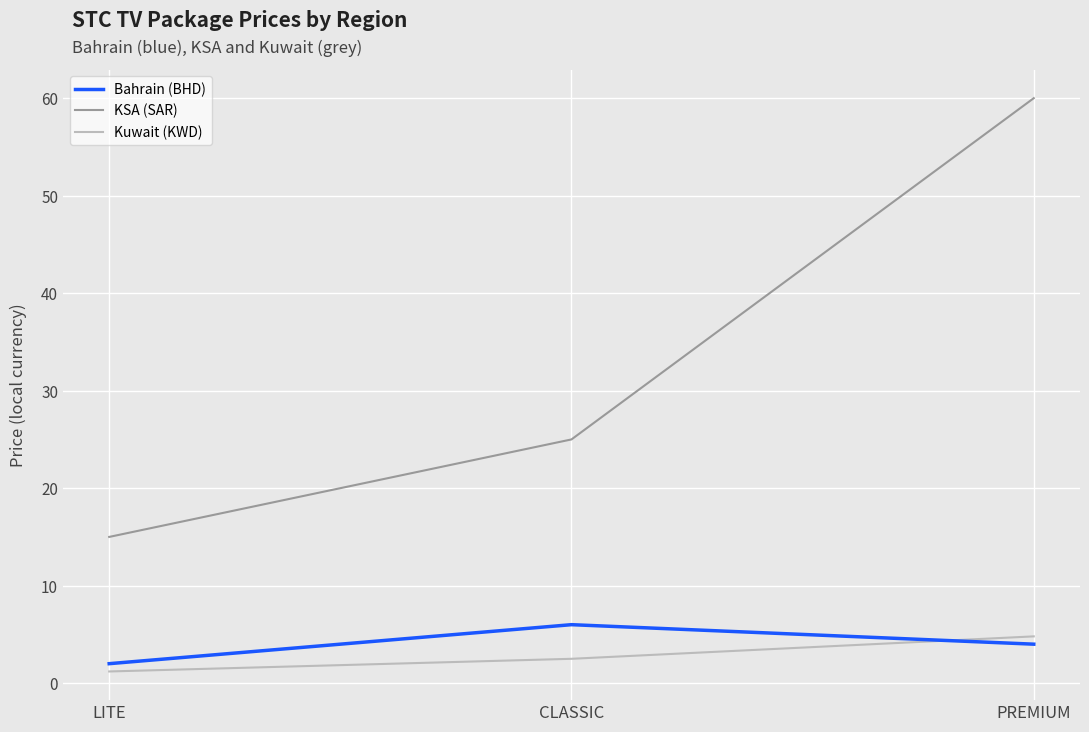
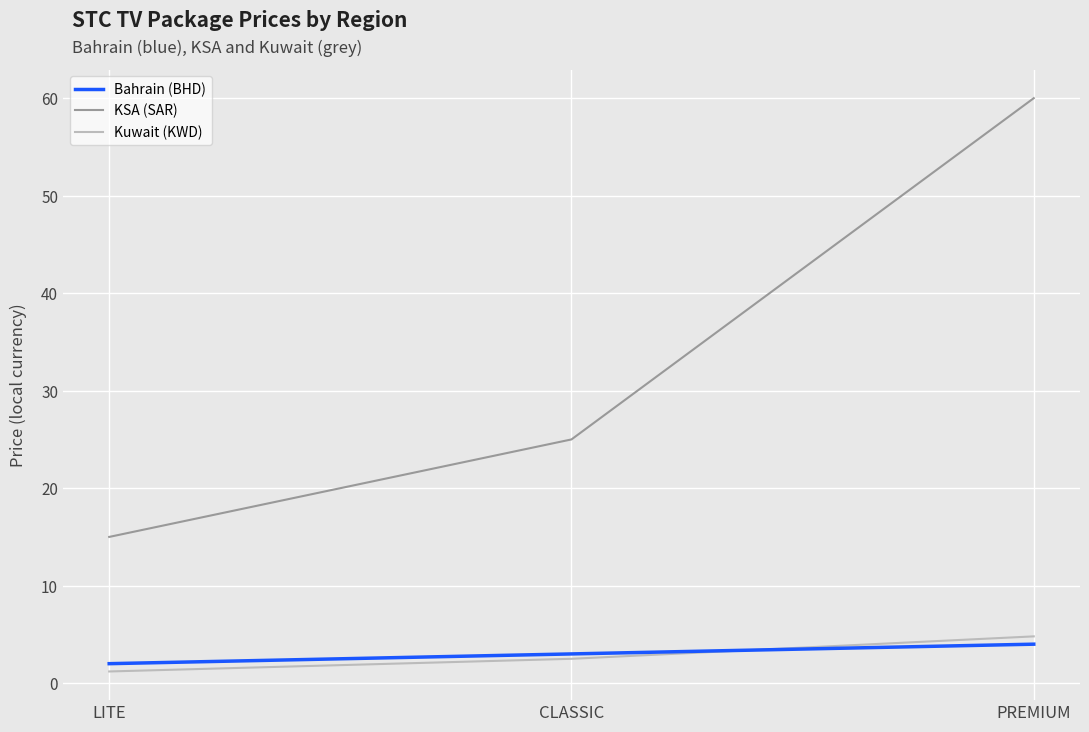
Bahrain (BHD), CLASSIC: 6 -> 3
